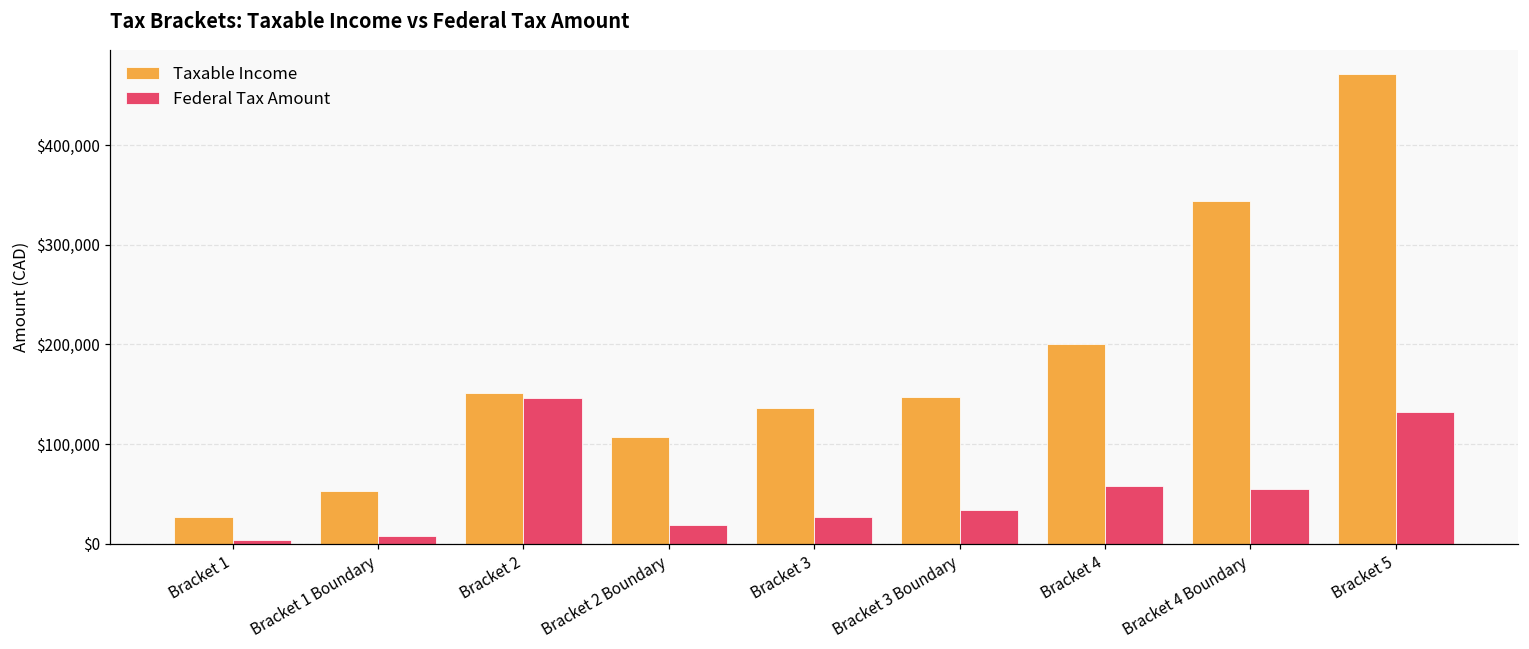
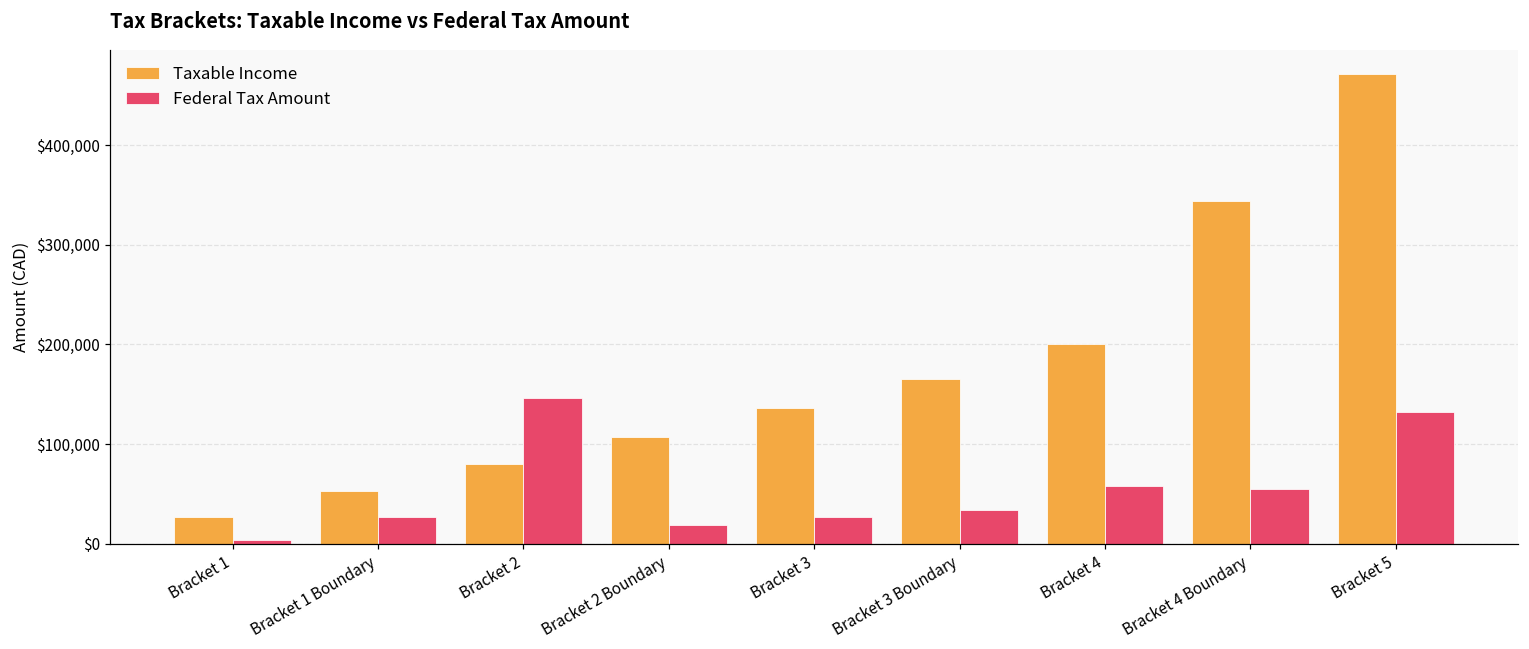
Federal Tax Amount, Bracket 1 Boundary: $10,000 -> $30,000
Taxable Income, Bracket 2: $150,000 -> $80,000
Taxable Income, Bracket 3 Boundary: $150,000 -> $170,000
